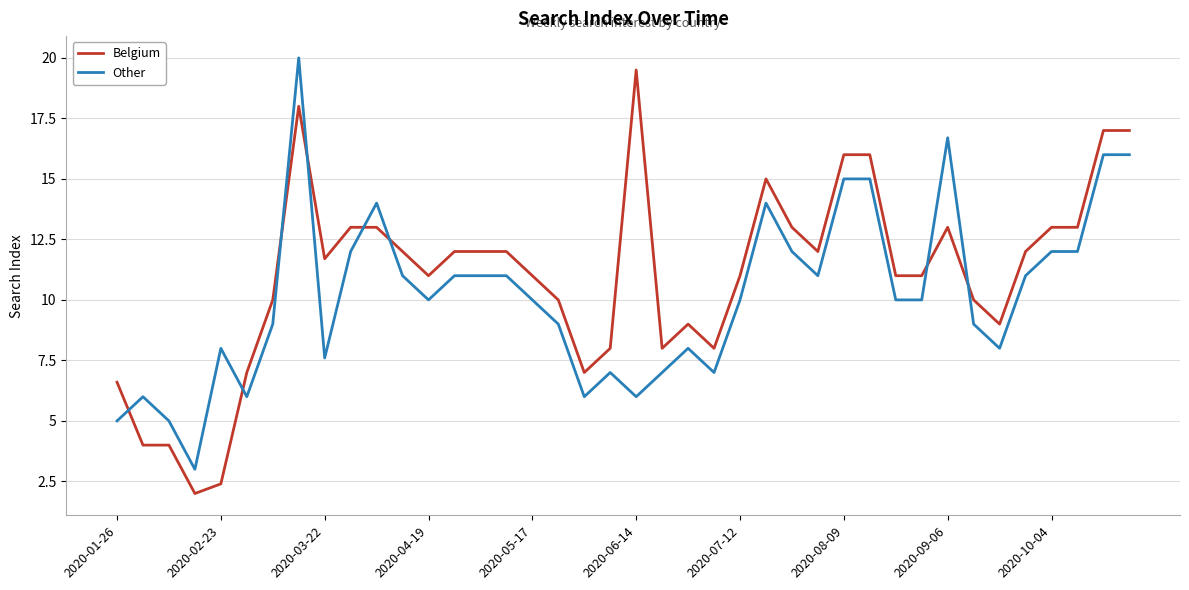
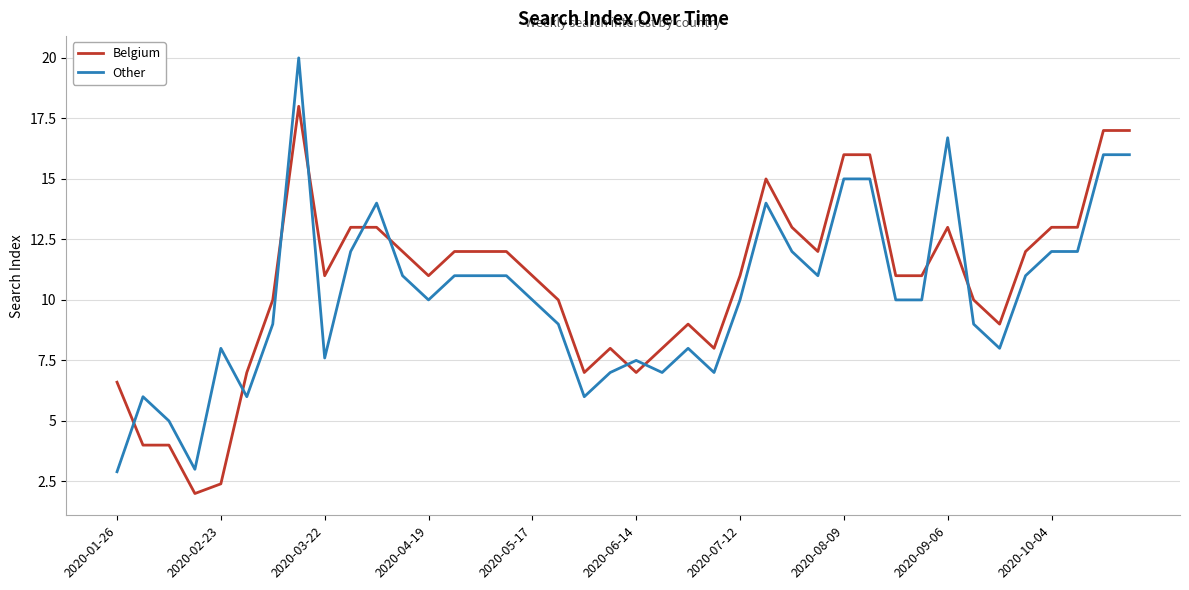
Other, 2020-01-26: 5.0 -> 2.9
Belgium, 2020-03-22: 11.7 -> 11.0
Belgium, 2020-06-14: 19.5 -> 7.0
Other, 2020-06-14: 6.0 -> 7.5
